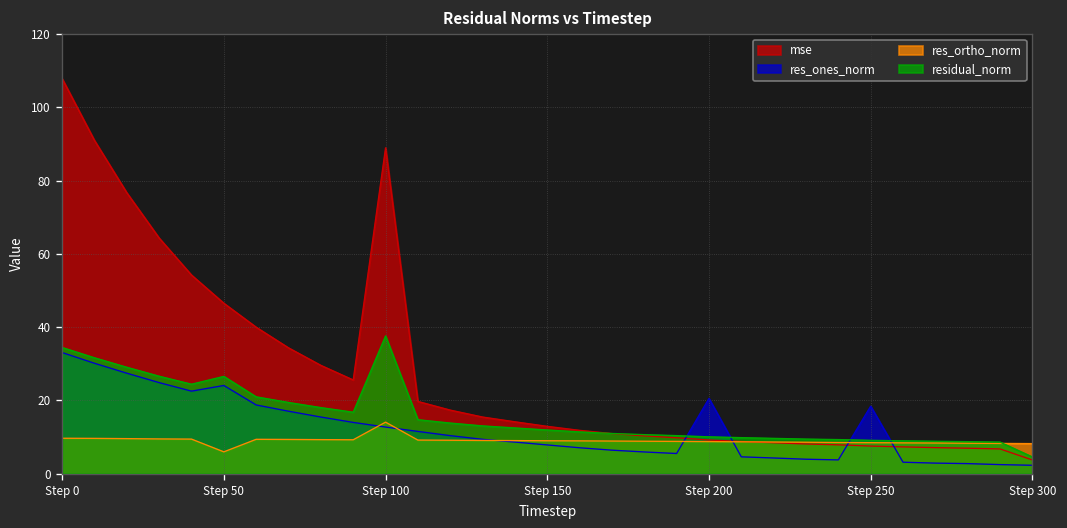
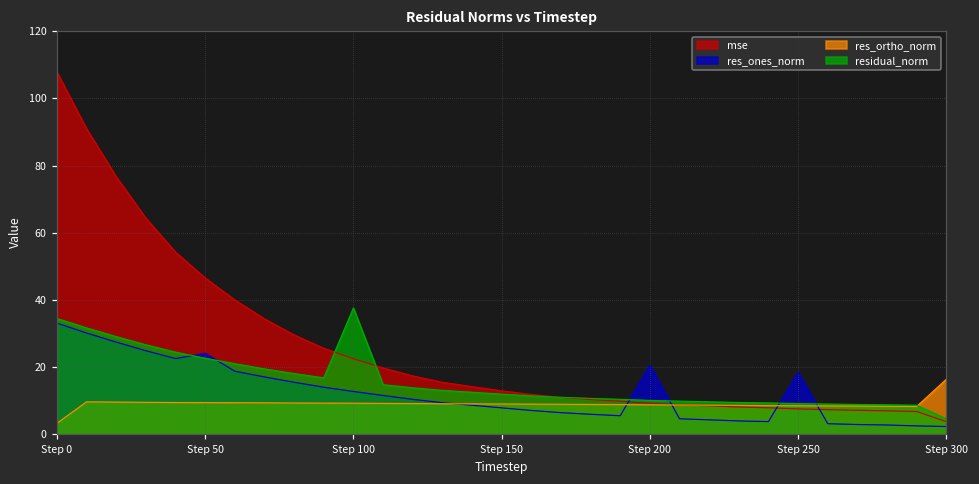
res_ortho_norm, Step 0: 10 -> 3
res_ortho_norm, Step 50: 6 -> 9
residual_norm, Step 50: 27 -> 23
mse, Step 100: 89 -> 22
res_ortho_norm, Step 100: 14 -> 9
res_ortho_norm, Step 300: 8 -> 16
